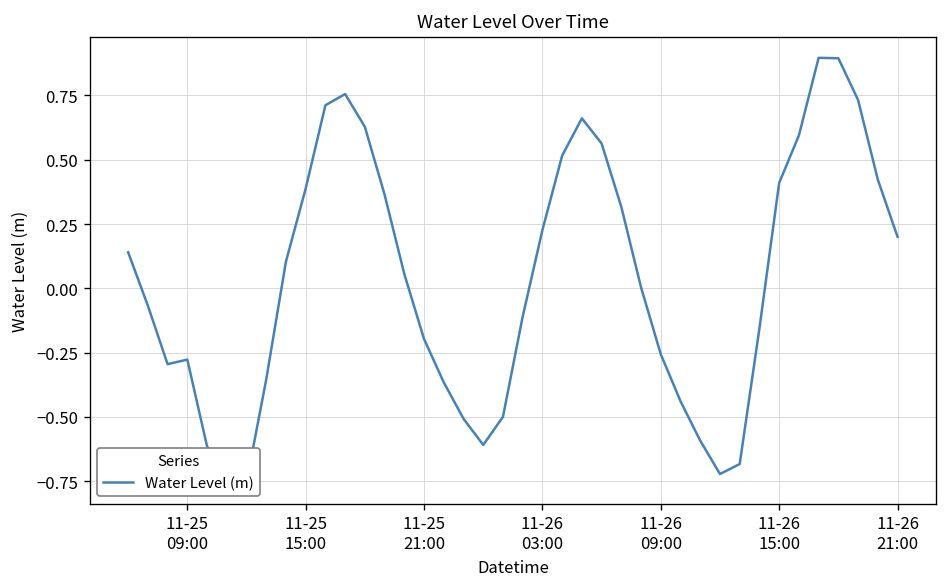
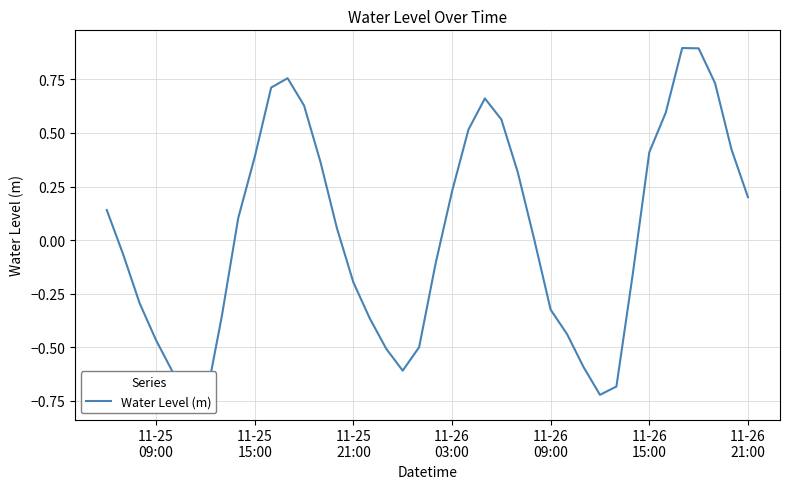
11-25 09:00: -0.28 -> -0.47
11-26 09:00: -0.26 -> -0.32
